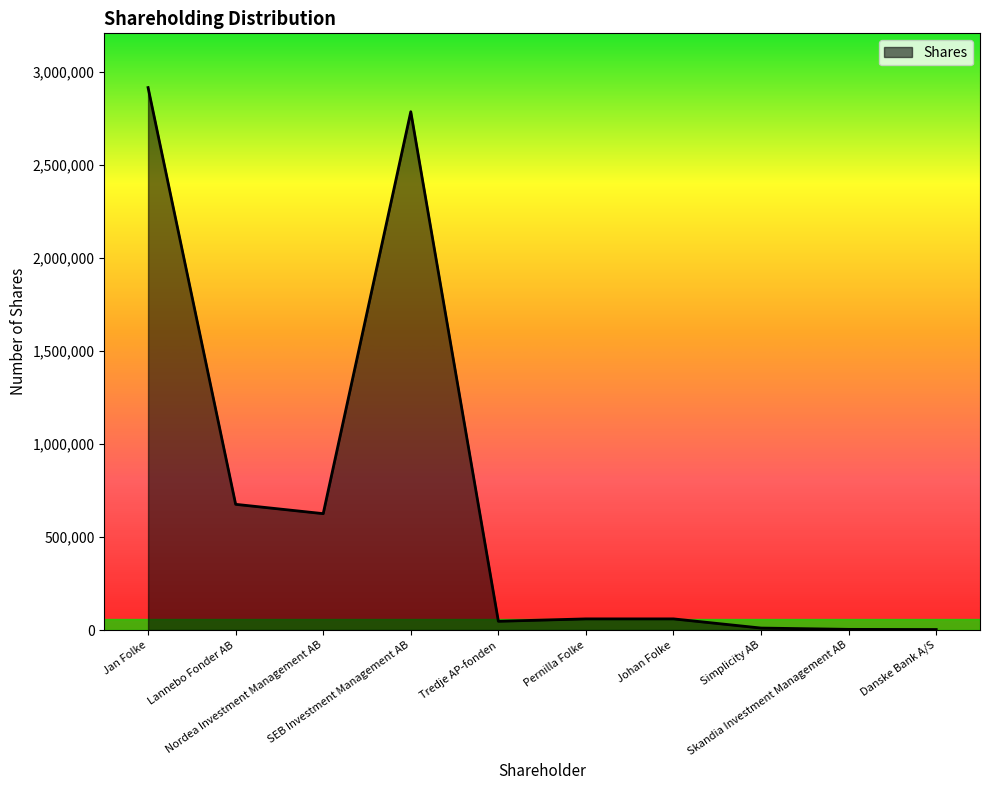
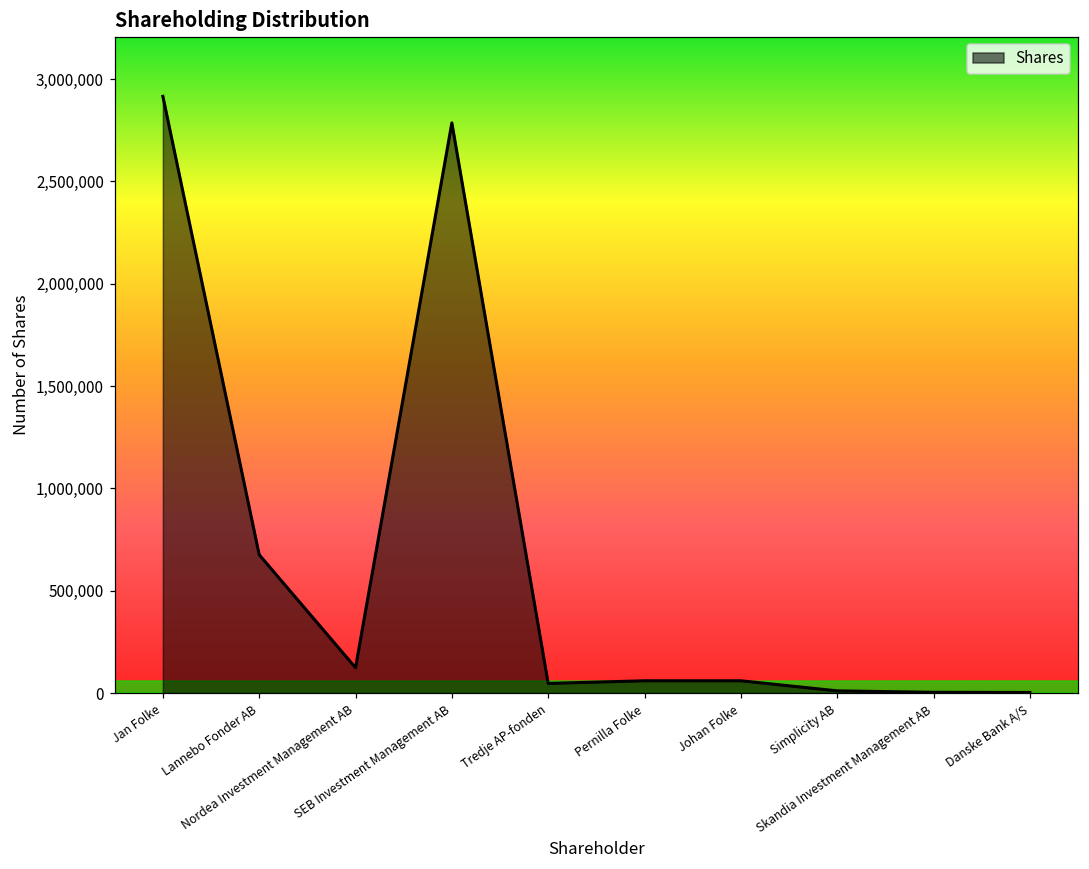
Nordea Investment Management AB: 630,000 -> 120,000
